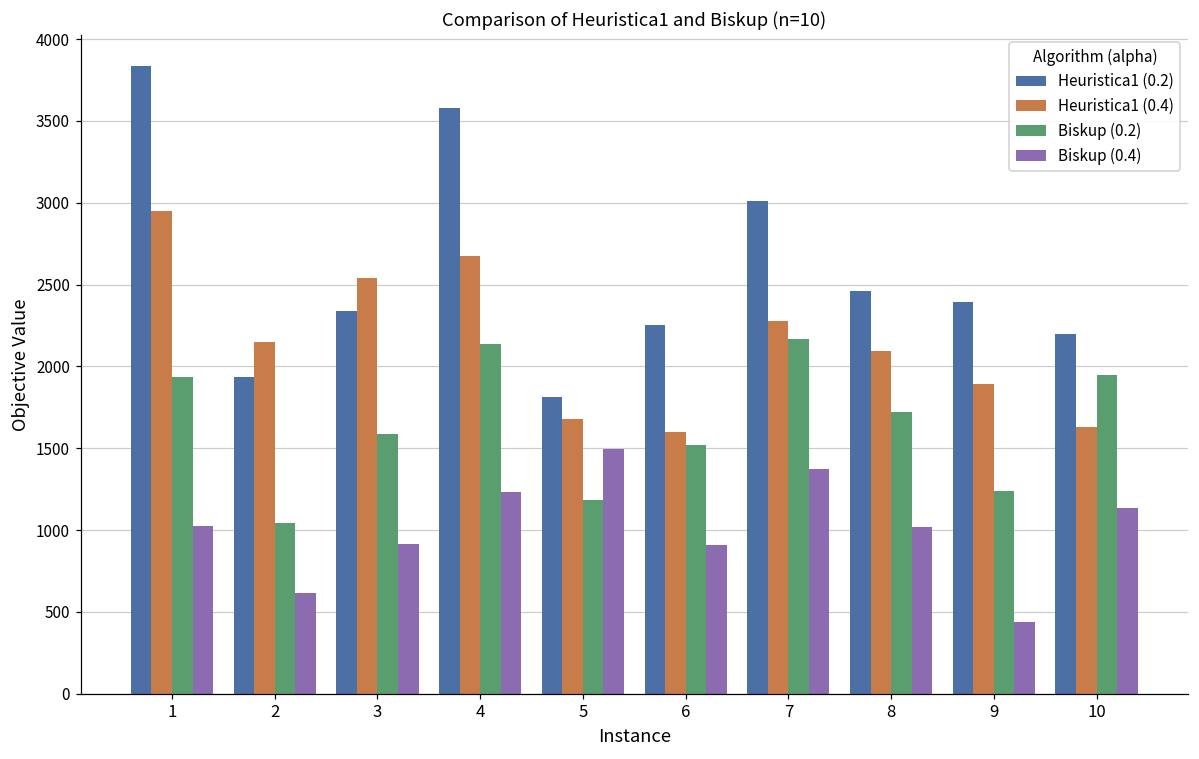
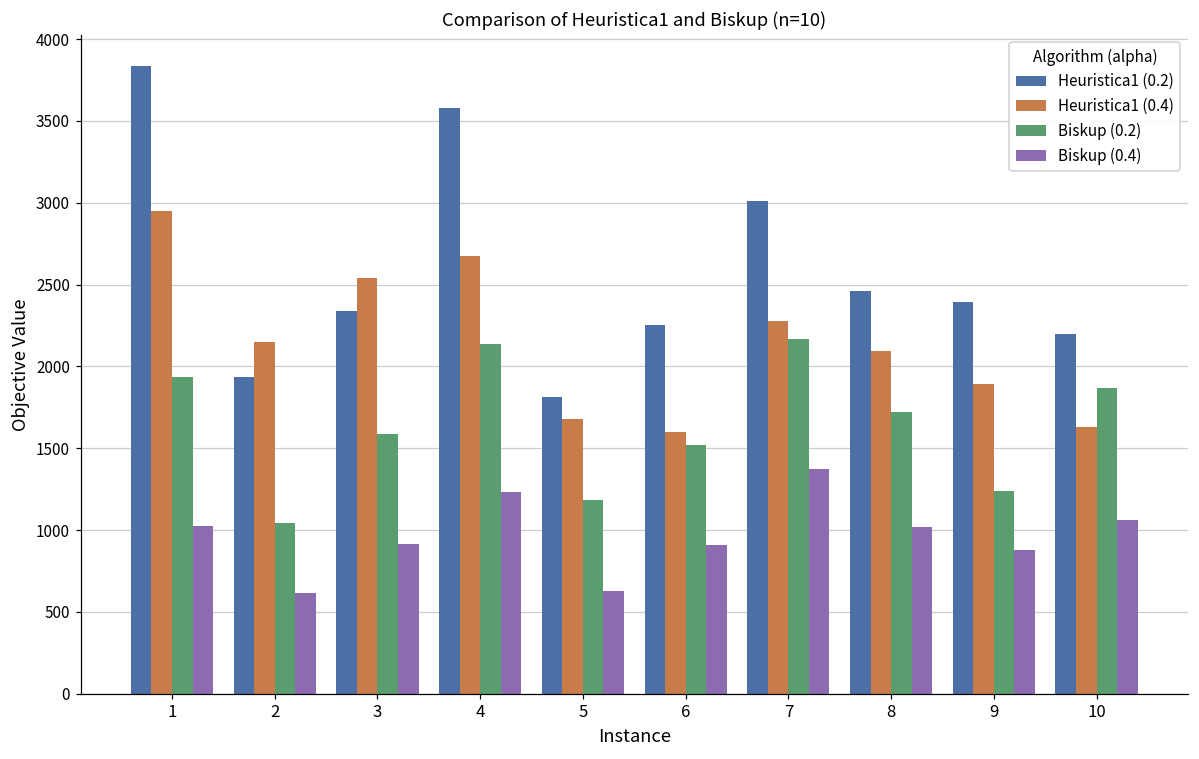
Biskup (0.4), 5: 1500 -> 630
Biskup (0.4), 9: 440 -> 880
Biskup (0.2), 10: 1950 -> 1870
Biskup (0.4), 10: 1140 -> 1060
